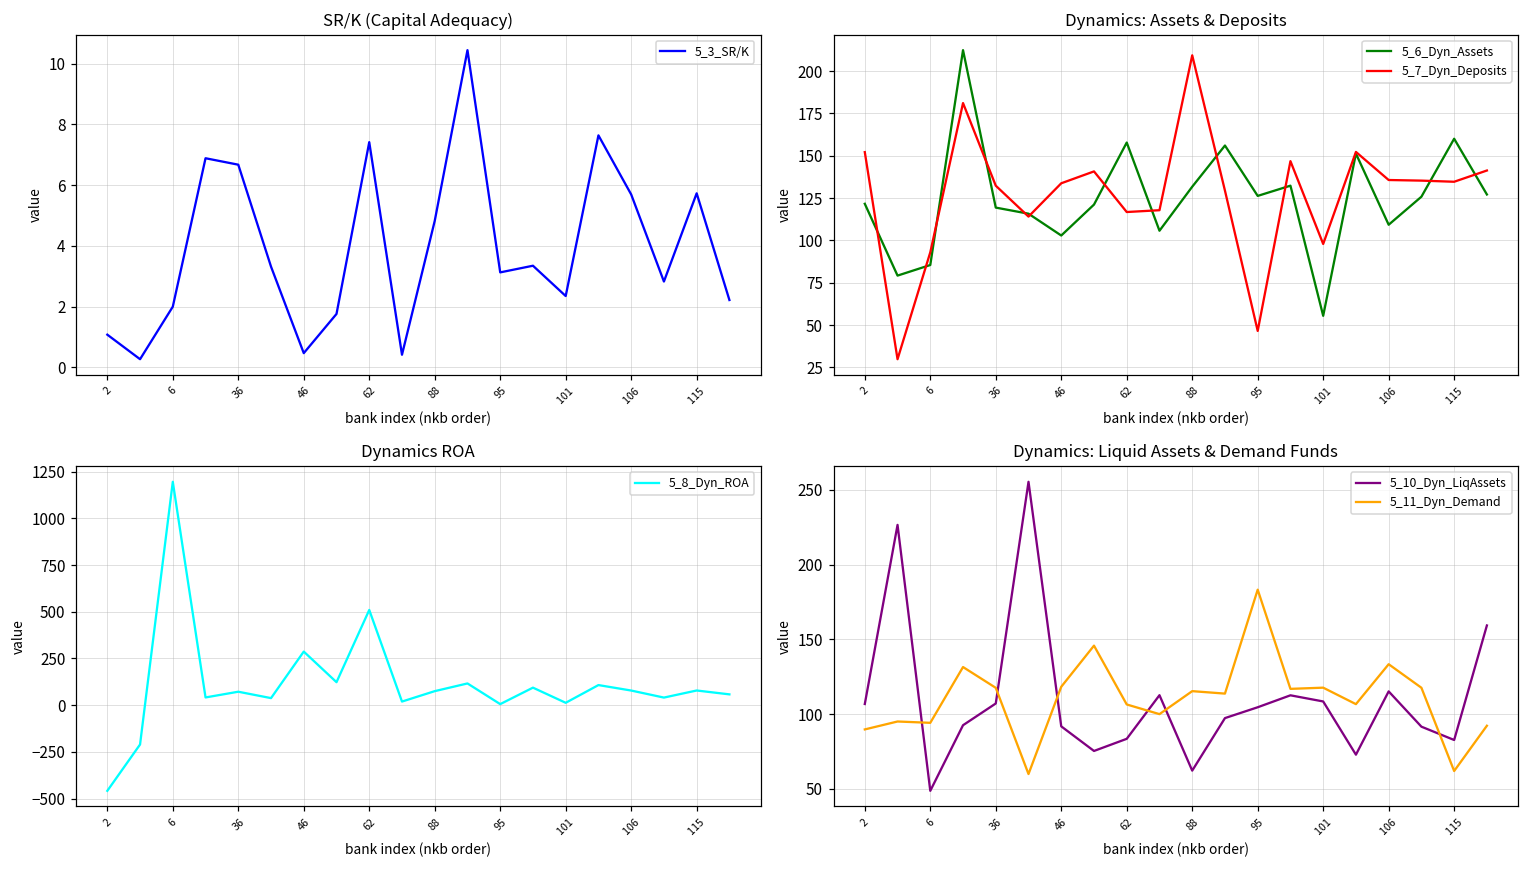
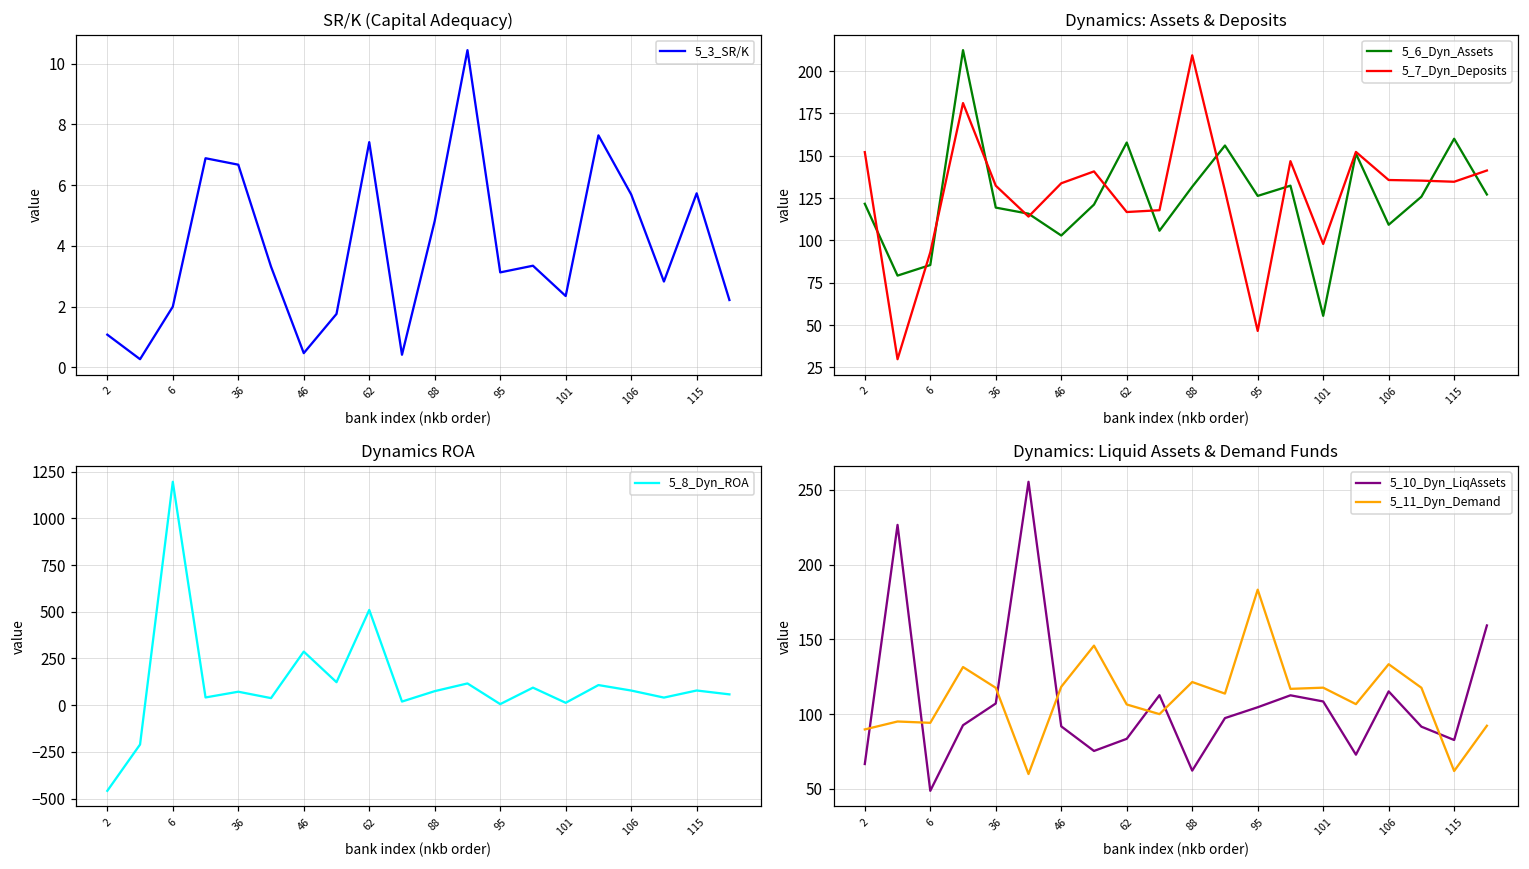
Dynamics: Liquid Assets & Demand Funds, 5_10_Dyn_LiqAssets, 2: 107 -> 67
Dynamics: Liquid Assets & Demand Funds, 5_11_Dyn_Demand, 88: 115 -> 121
